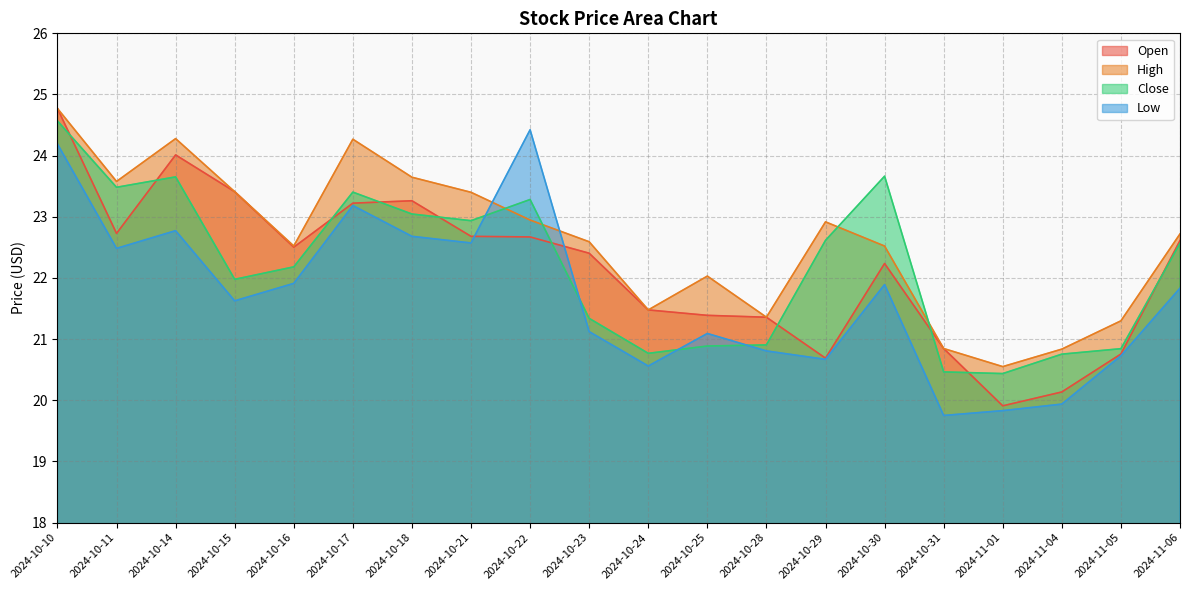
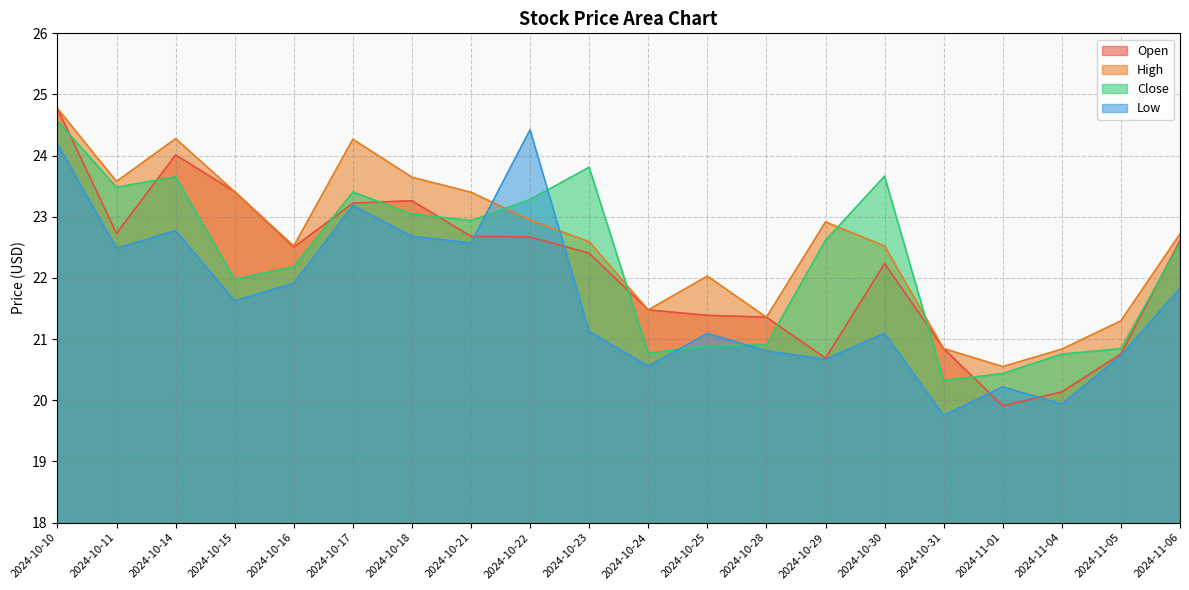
Close, 2024-10-23: 21.3 -> 23.8
Low, 2024-10-30: 21.9 -> 21.1
Close, 2024-10-31: 20.5 -> 20.3
Low, 2024-11-01: 19.8 -> 20.2
